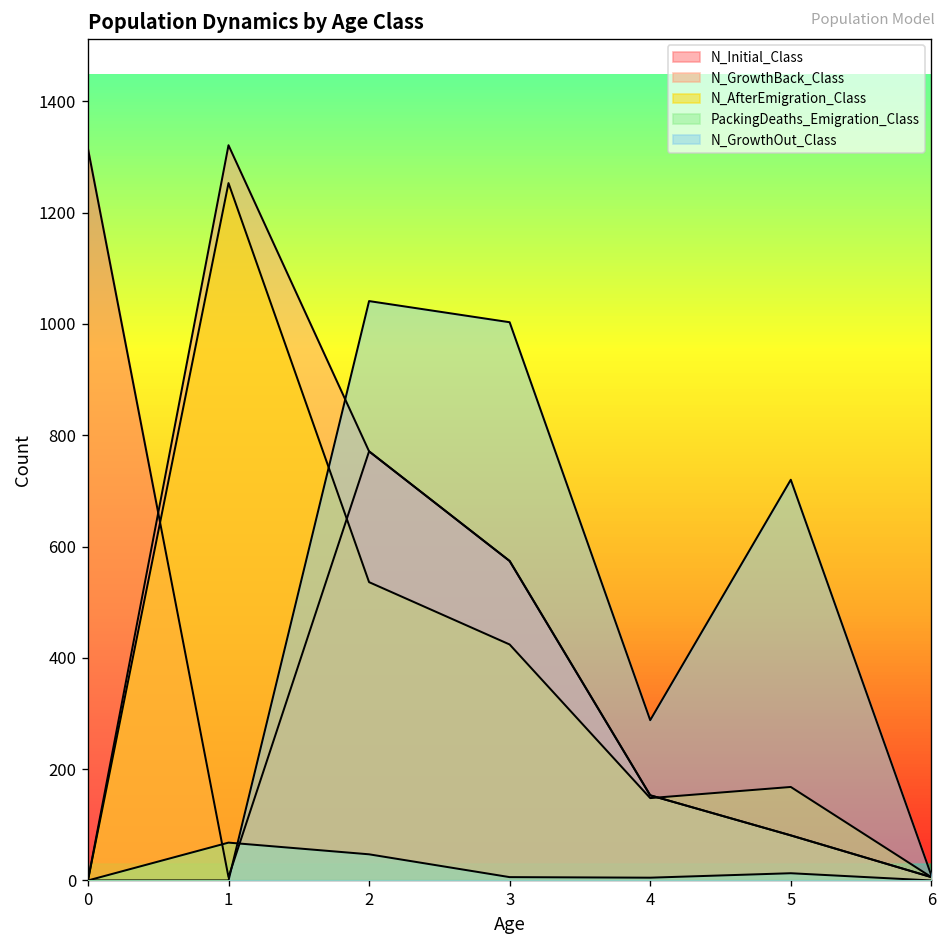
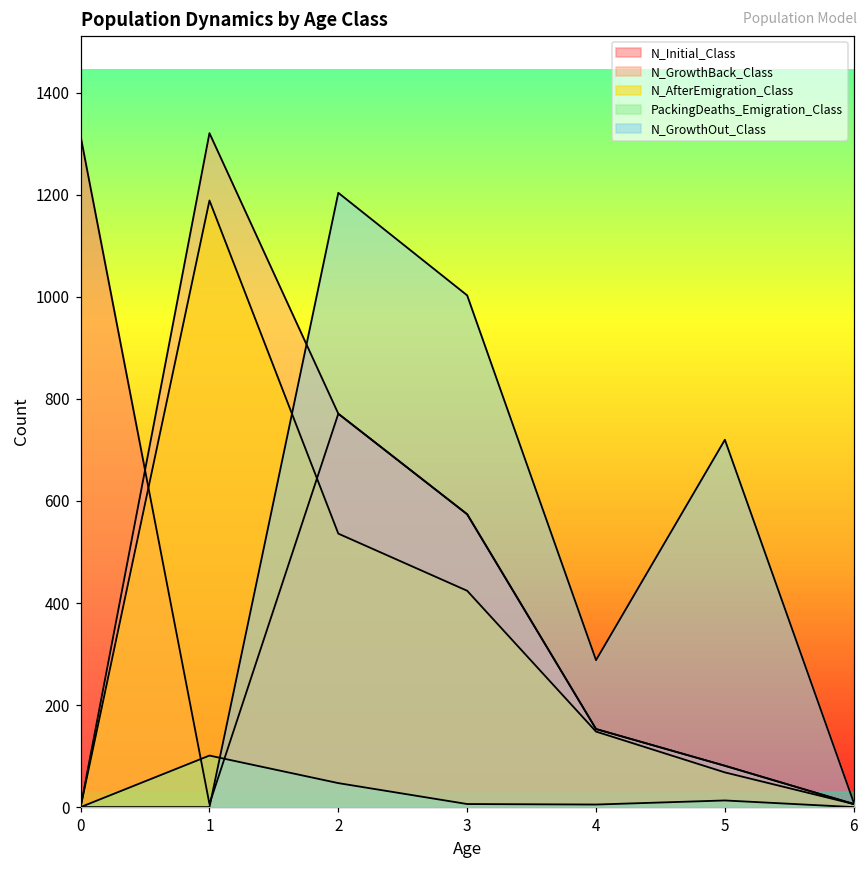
N_AfterEmigration_Class, 1: 1250 -> 1190
PackingDeaths_Emigration_Class, 1: 70 -> 100
N_GrowthOut_Class, 2: 1040 -> 1200
N_AfterEmigration_Class, 5: 170 -> 70
